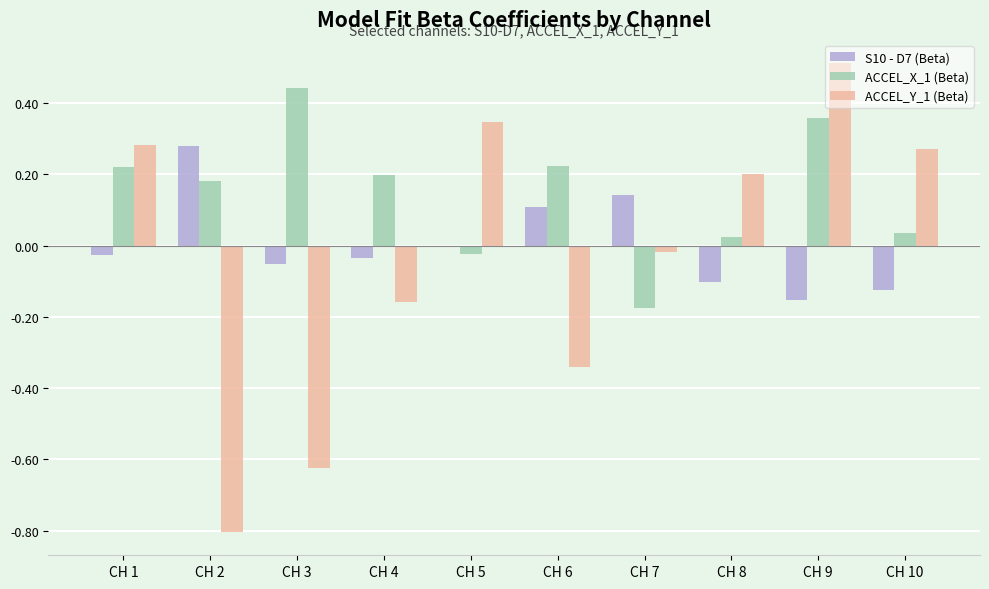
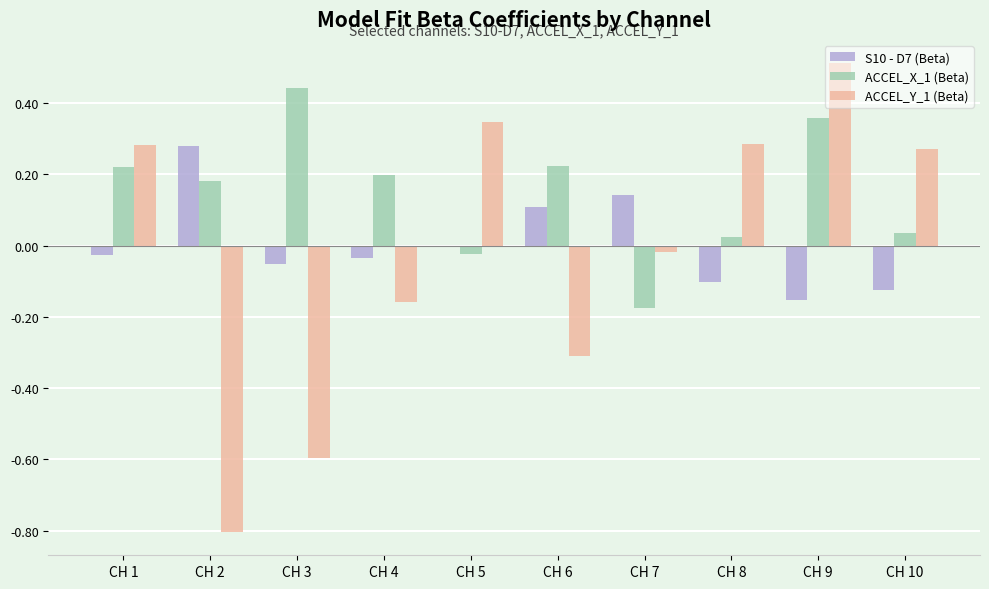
ACCEL_Y_1 (Beta), CH 3: -0.62 -> -0.60
ACCEL_Y_1 (Beta), CH 6: -0.34 -> -0.31
ACCEL_Y_1 (Beta), CH 8: 0.20 -> 0.29
